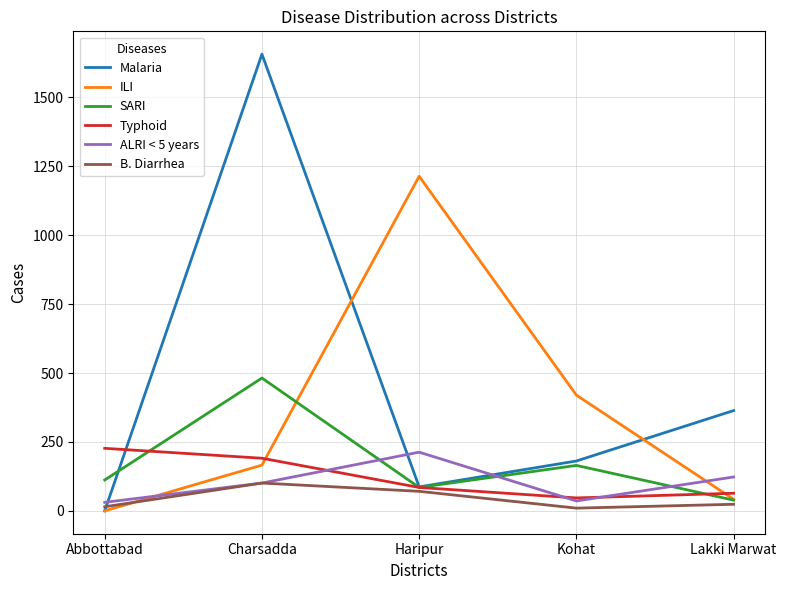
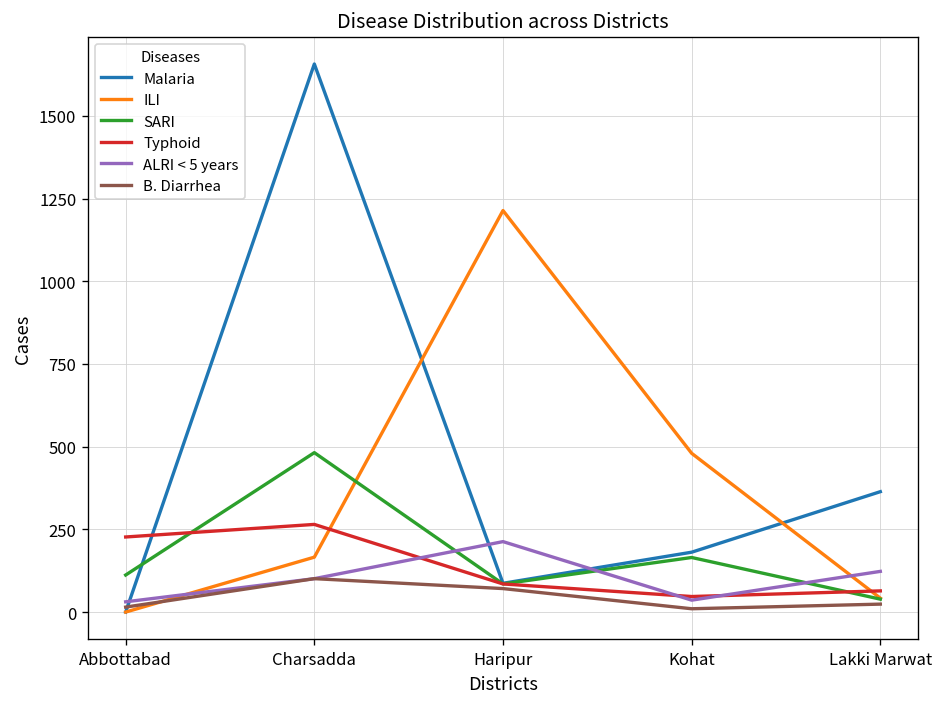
Typhoid, Charsadda: 190 -> 270
ILI, Kohat: 420 -> 480
